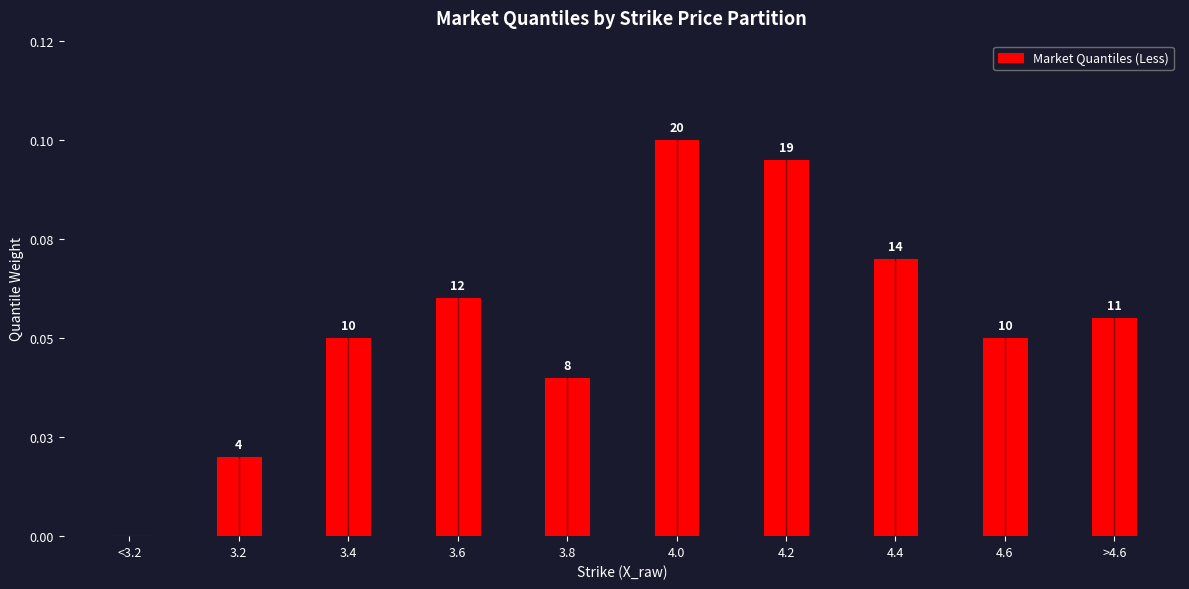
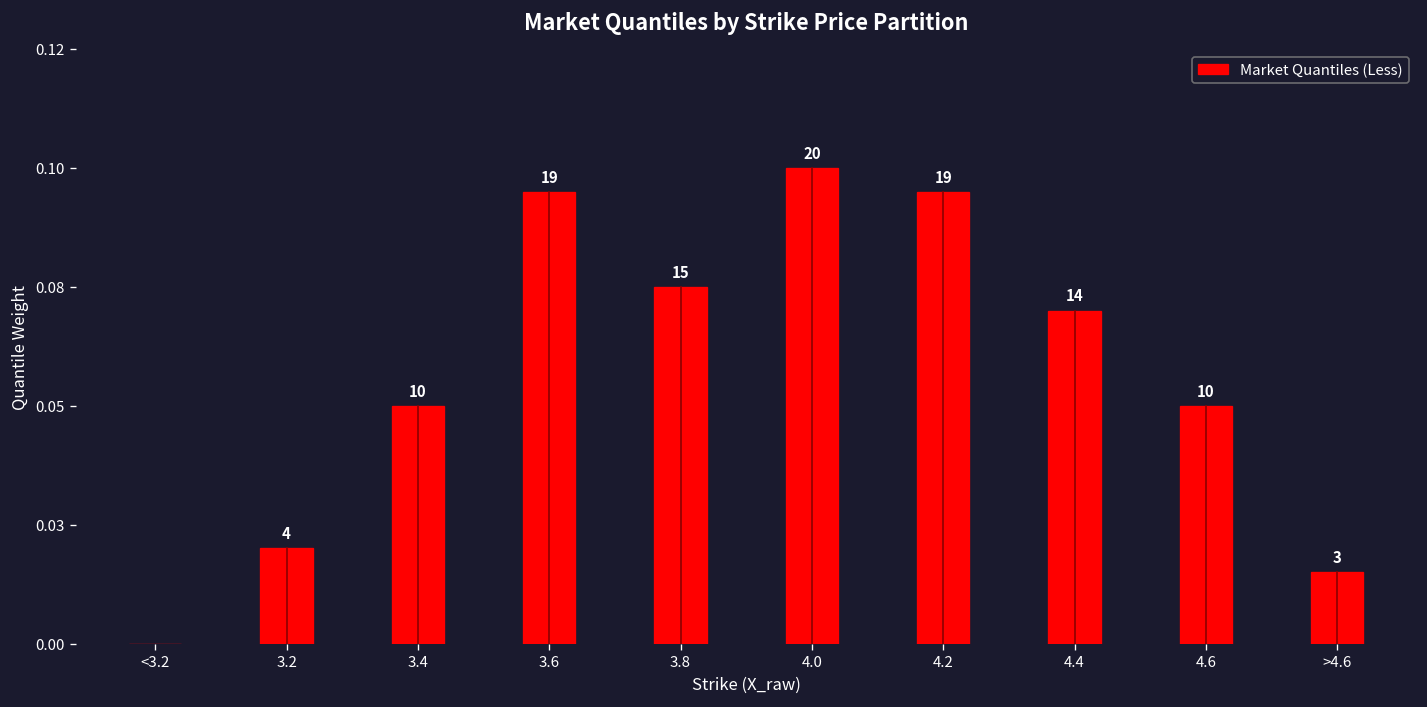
Market Quantiles (Less), 3.6: 12 -> 19
Market Quantiles (Less), 3.8: 8 -> 15
Market Quantiles (Less), >4.6: 11 -> 3
